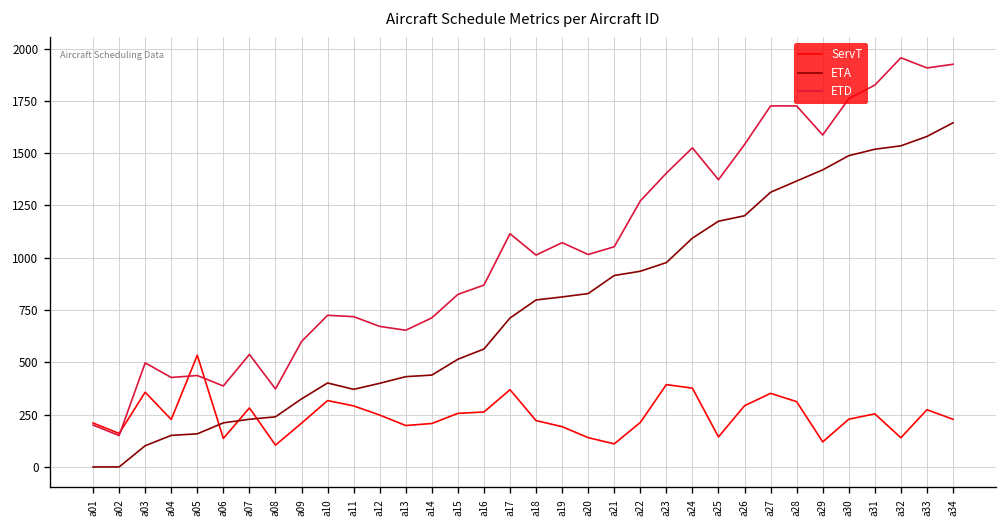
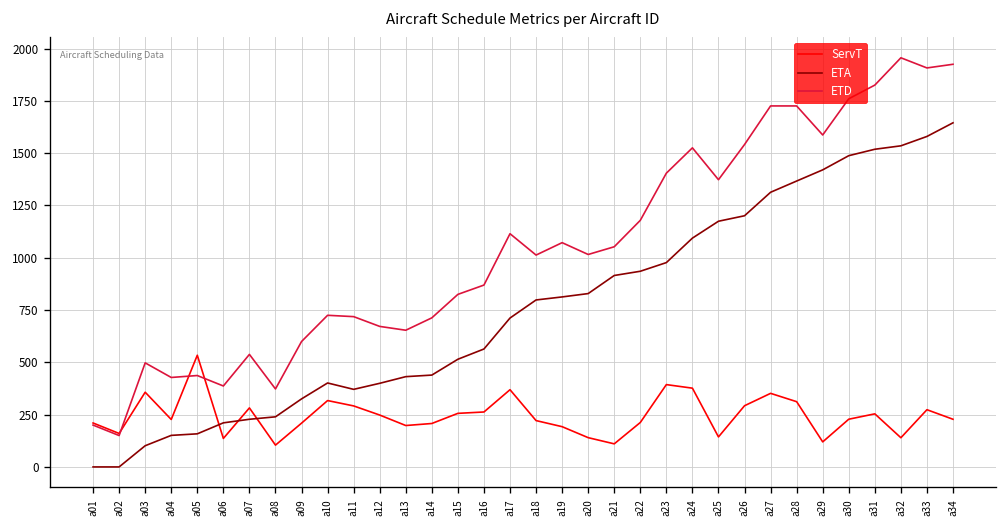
ETD, a22: 1270 -> 1180
